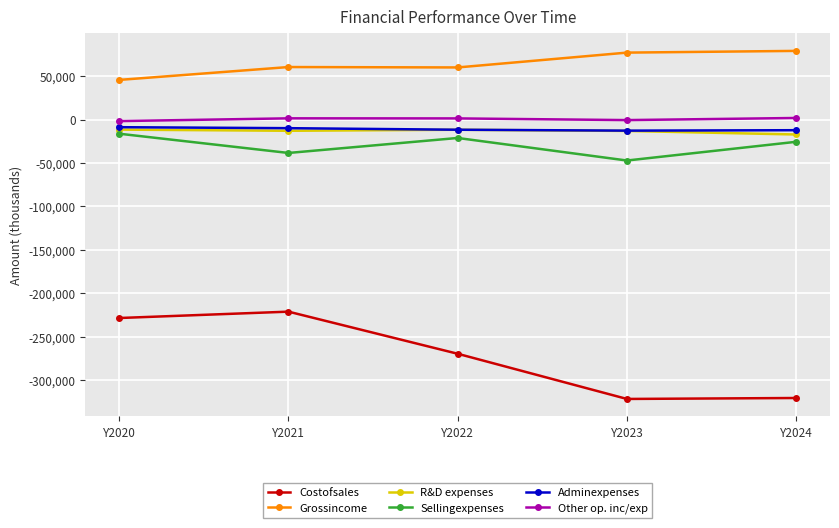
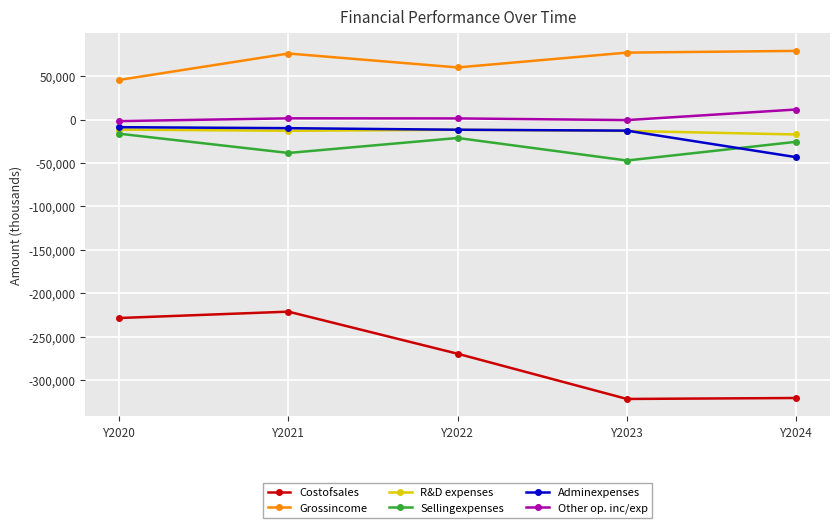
Grossincome, Y2021: 60,000 -> 80,000
Adminexpenses, Y2024: -10,000 -> -40,000
Other op. inc/exp, Y2024: 0 -> 10,000
